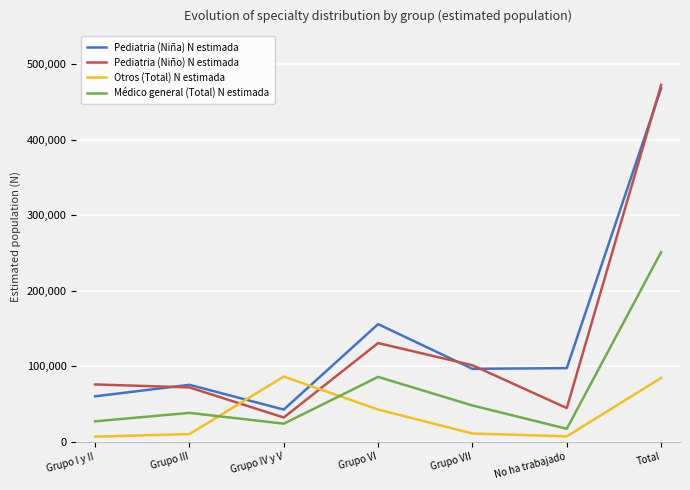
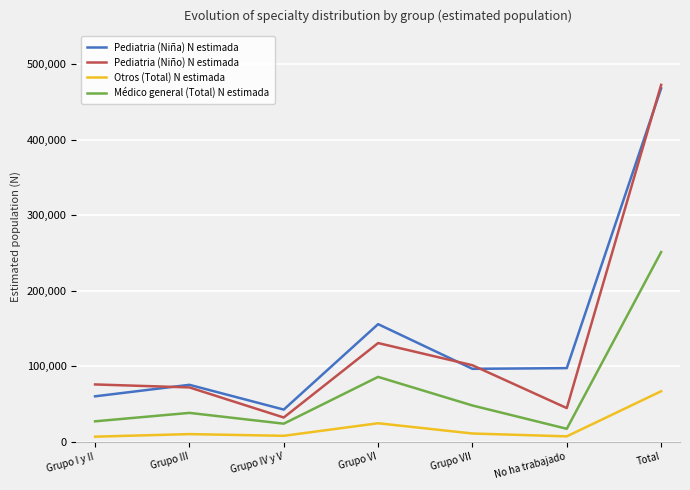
Otros (Total) N estimada, Grupo IV y V: 90,000 -> 10,000
Otros (Total) N estimada, Grupo VI: 40,000 -> 20,000
Otros (Total) N estimada, Total: 80,000 -> 70,000
